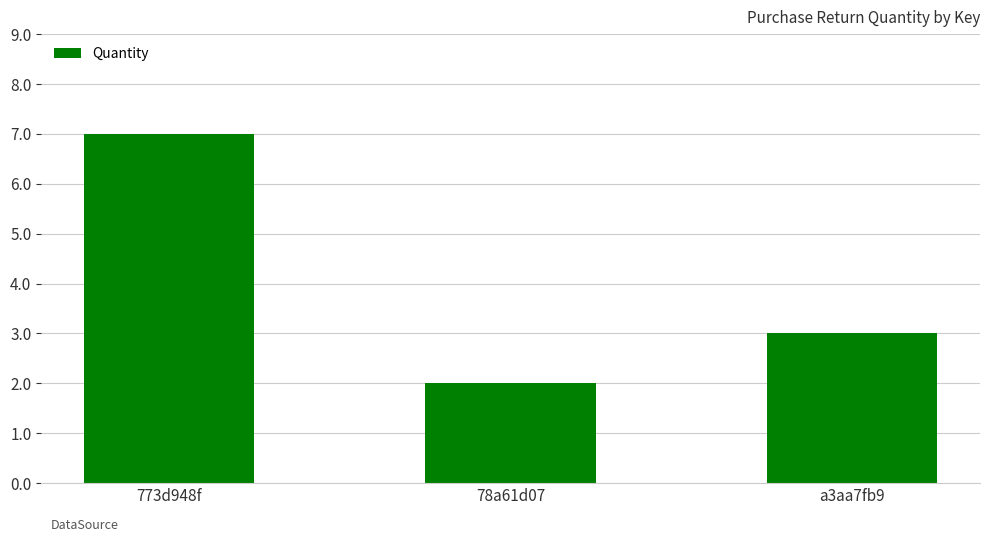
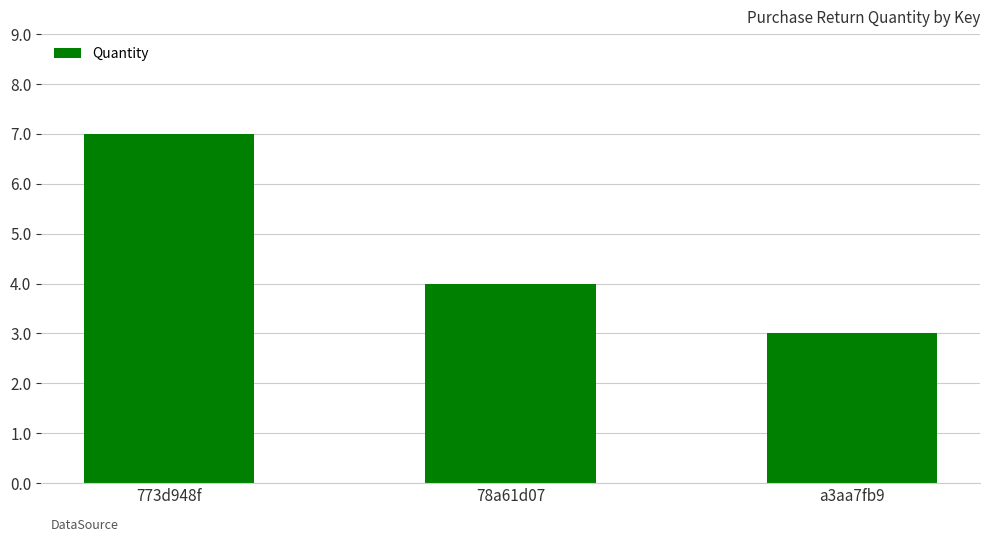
78a61d07: 2 -> 4
